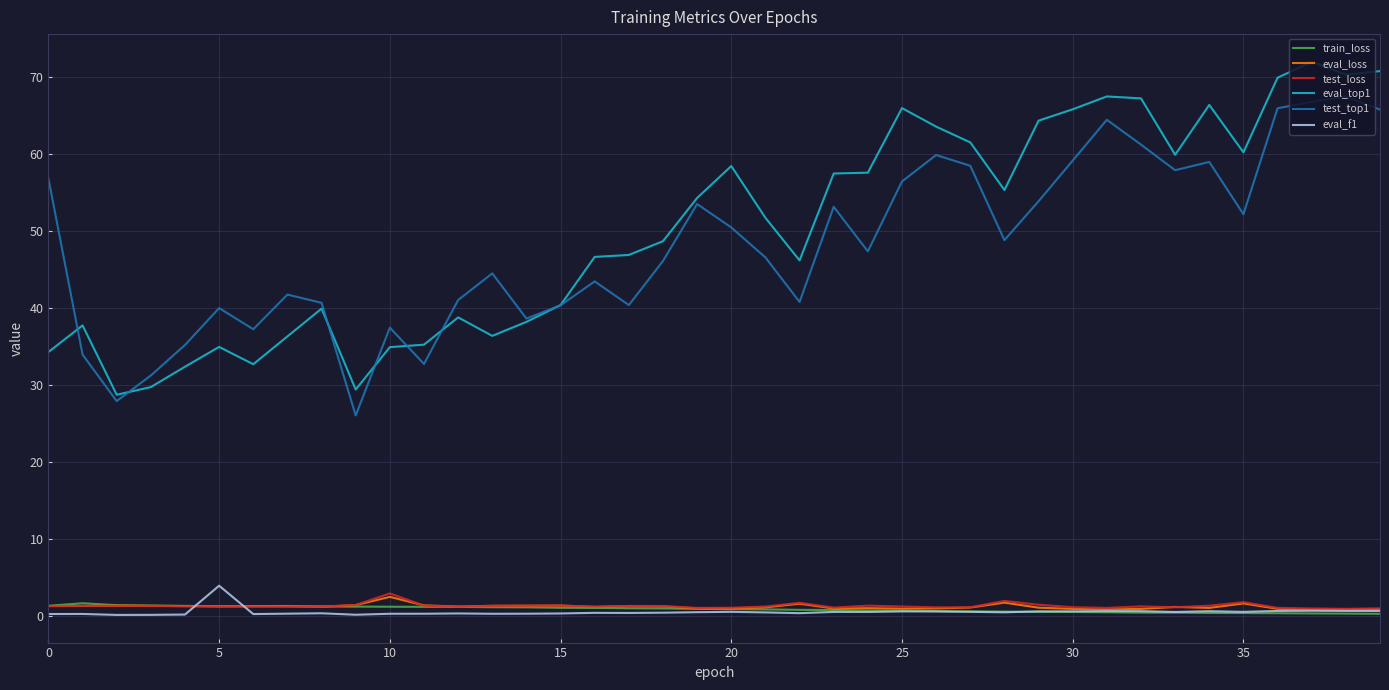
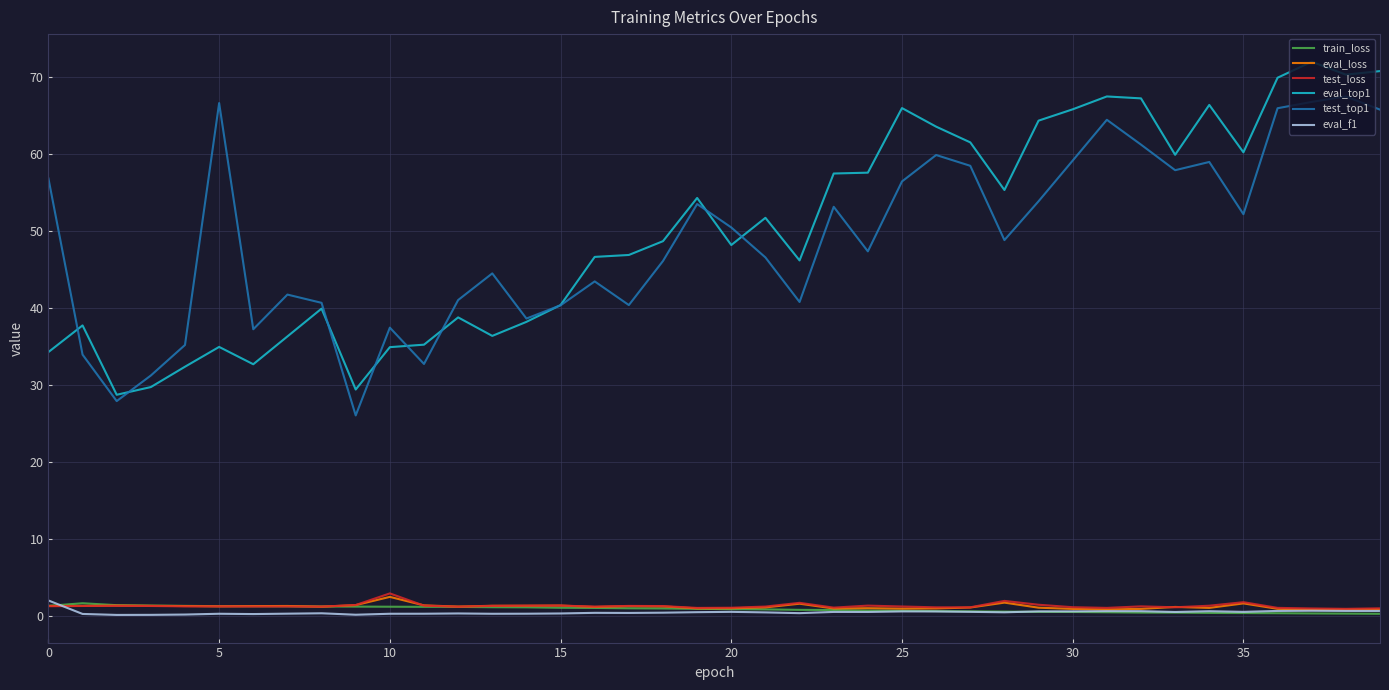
eval_f1, 0: 0 -> 2
test_top1, 5: 40 -> 67
eval_f1, 5: 4 -> 0
eval_top1, 20: 58 -> 48
